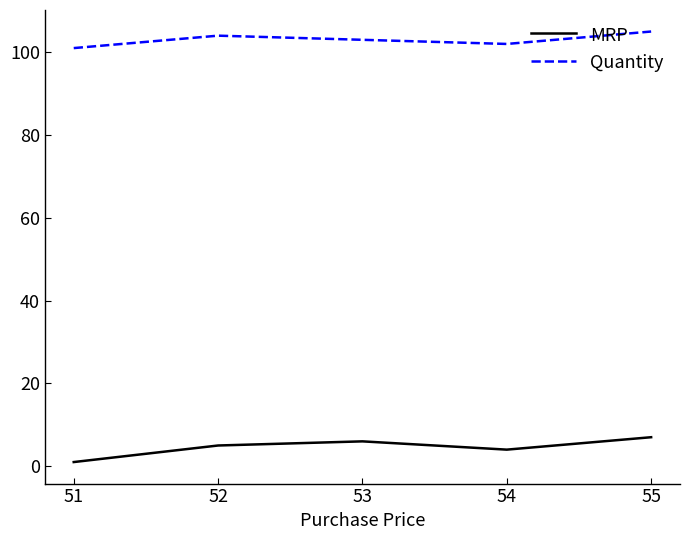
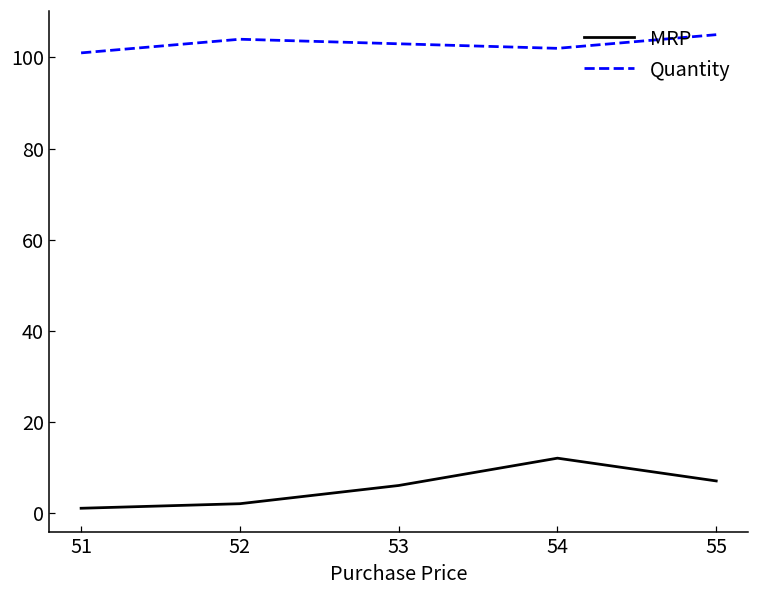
MRP, 52: 5 -> 2
MRP, 54: 4 -> 12
